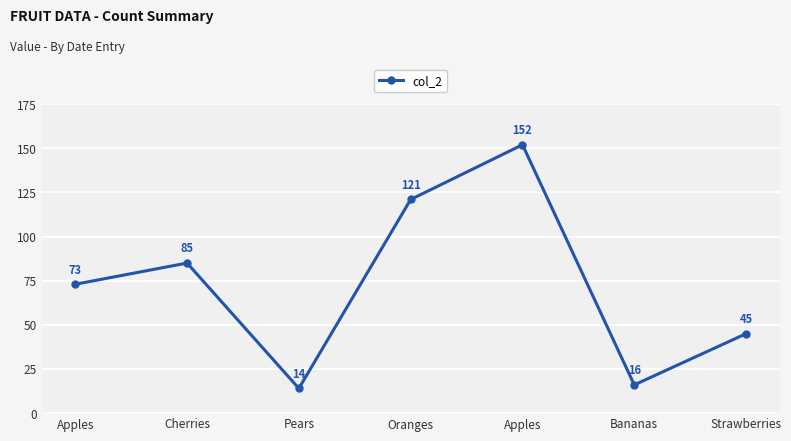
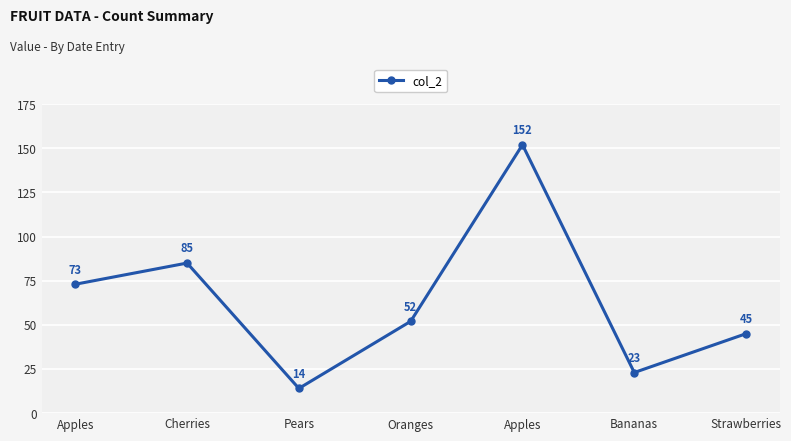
Oranges: 121 -> 52
Bananas: 16 -> 23
